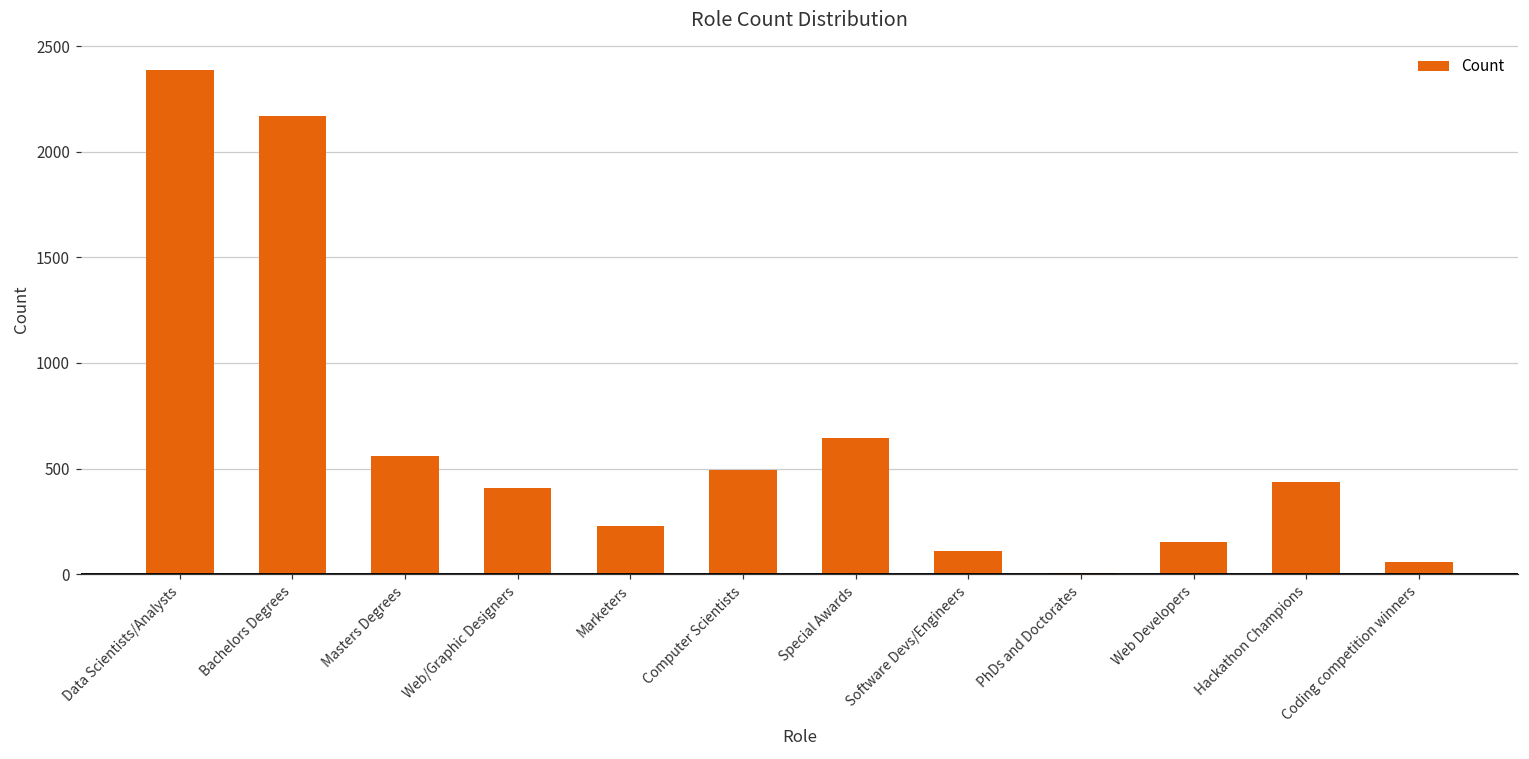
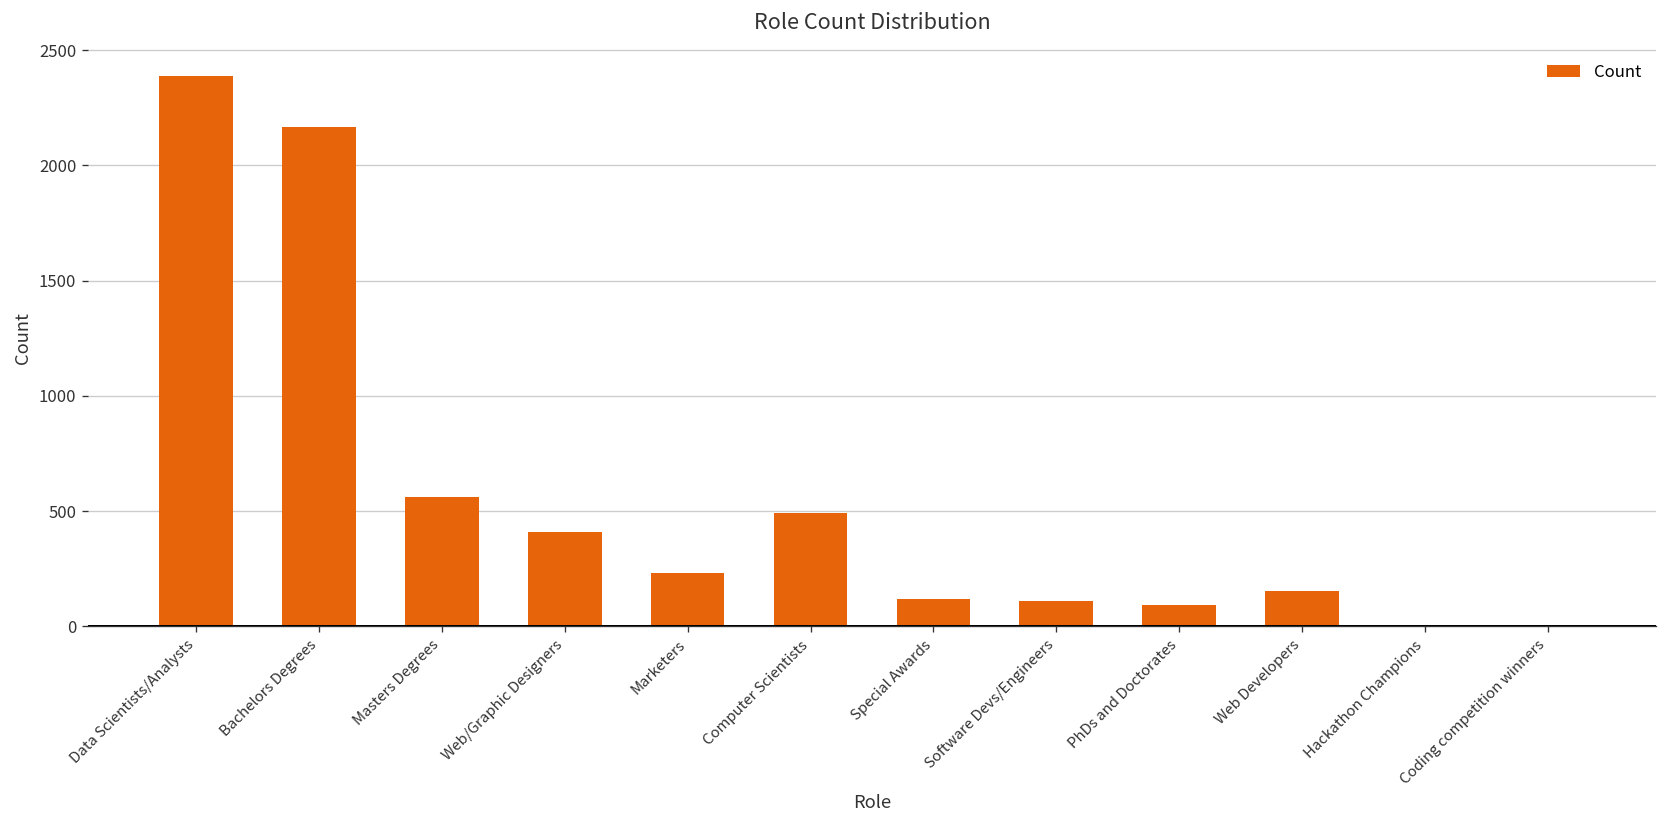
Special Awards: 650 -> 120
PhDs and Doctorates: 10 -> 90
Hackathon Champions: 440 -> 0
Coding competition winners: 60 -> 0
